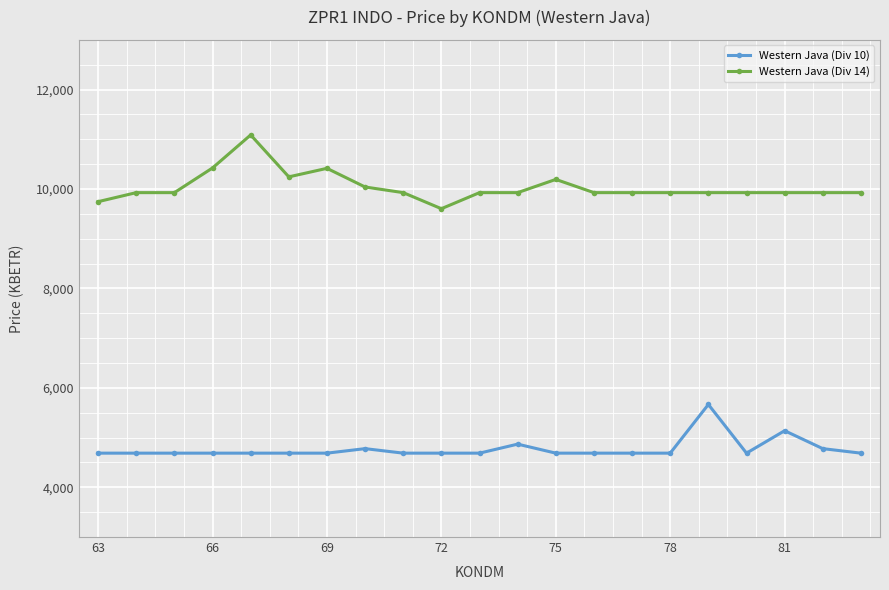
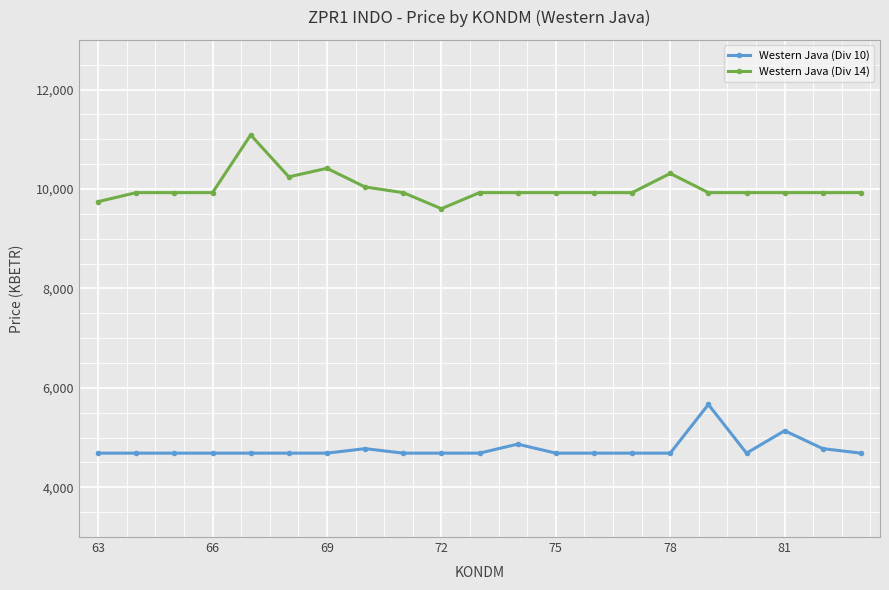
Western Java (Div 14), 66: 10,400 -> 9,900
Western Java (Div 14), 75: 10,200 -> 9,900
Western Java (Div 14), 78: 9,900 -> 10,300
